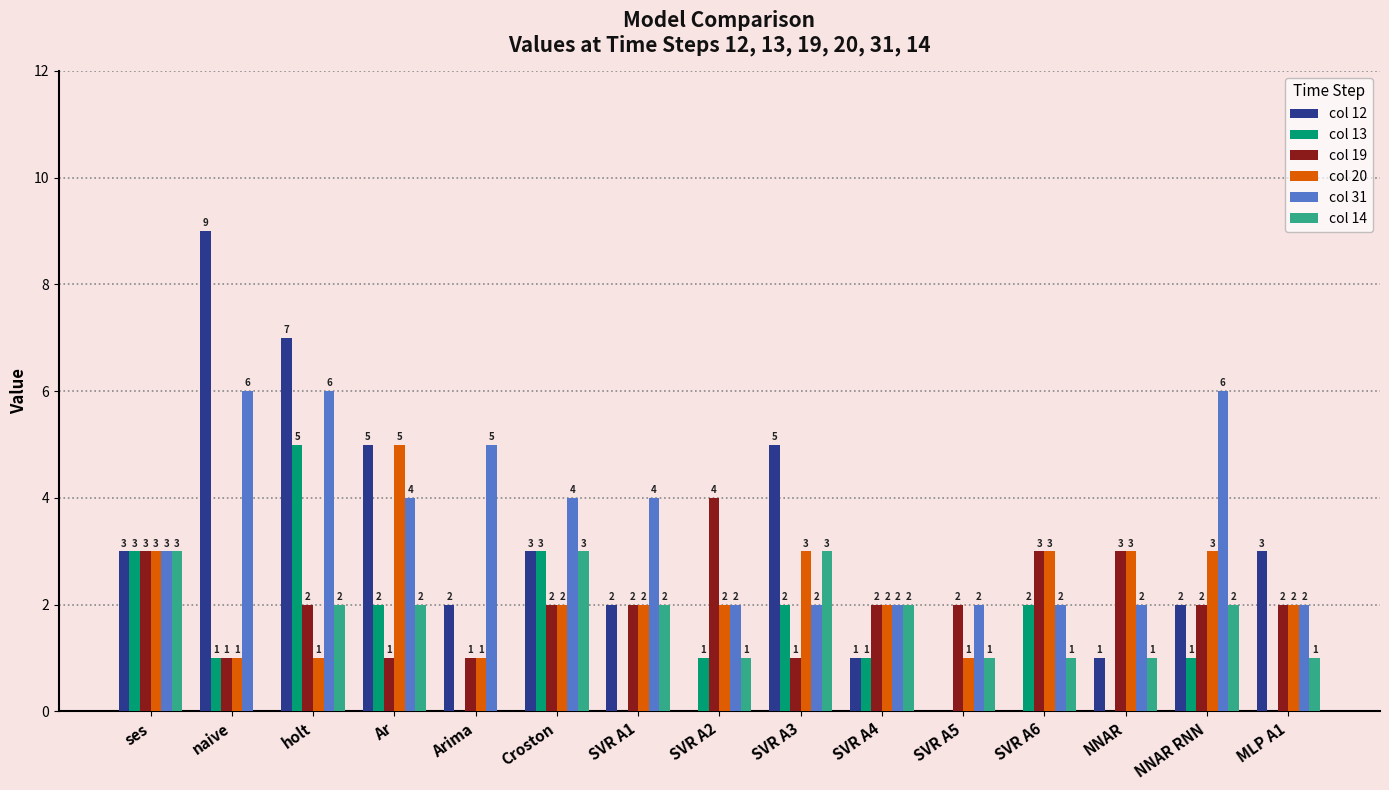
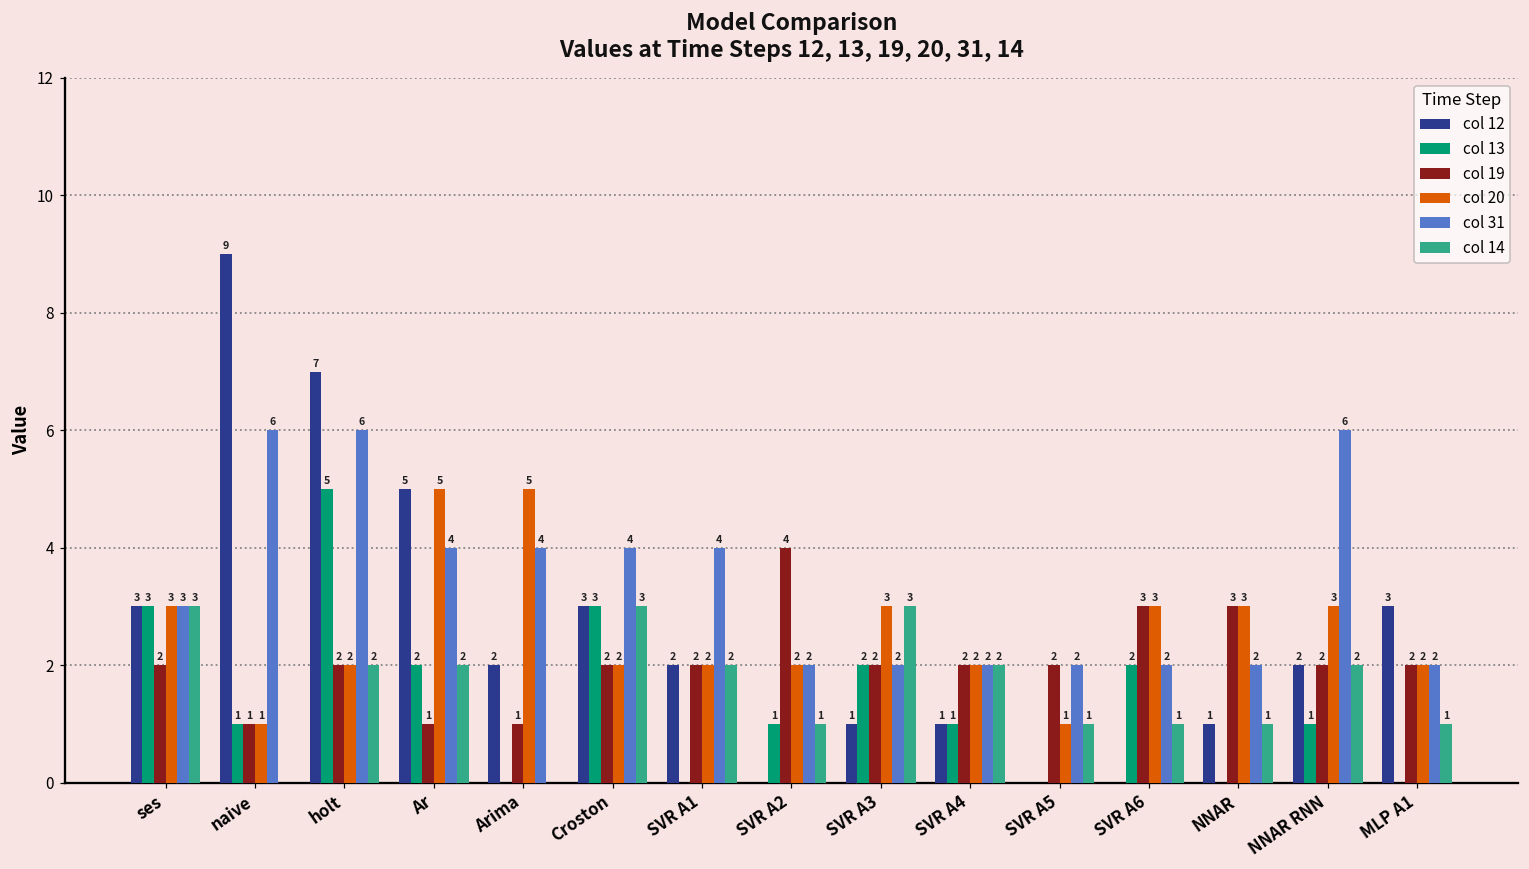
col 19, ses: 3 -> 2
col 20, holt: 1 -> 2
col 20, Arima: 1 -> 5
col 31, Arima: 5 -> 4
col 12, SVR A3: 5 -> 1
col 19, SVR A3: 1 -> 2
